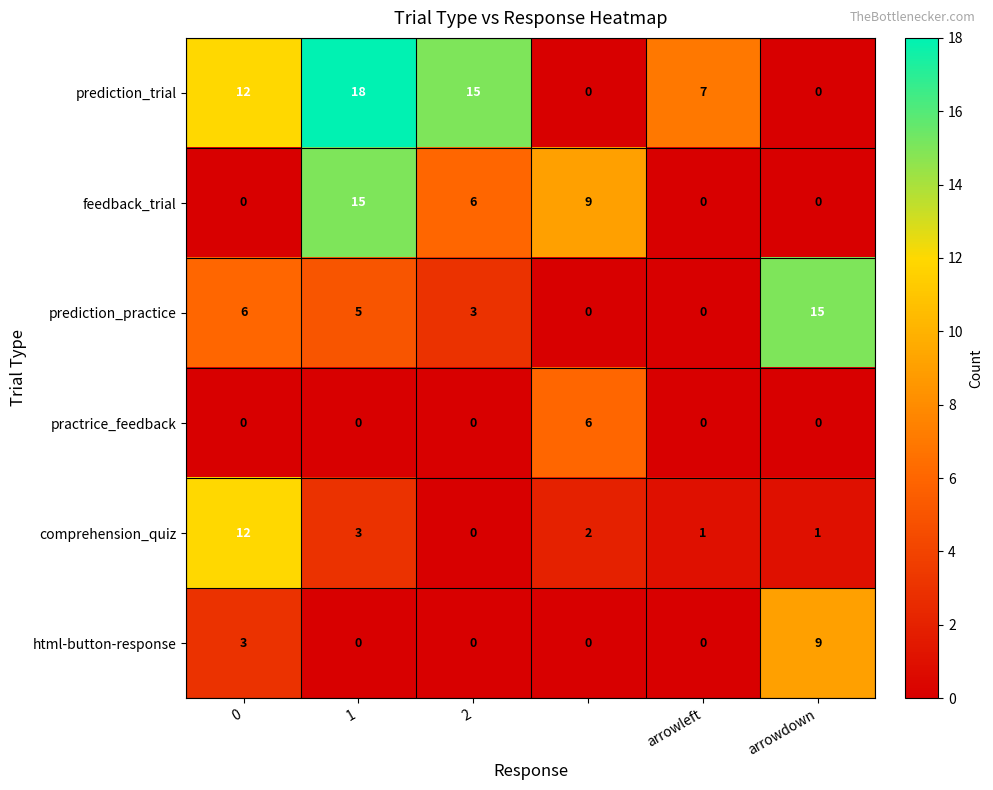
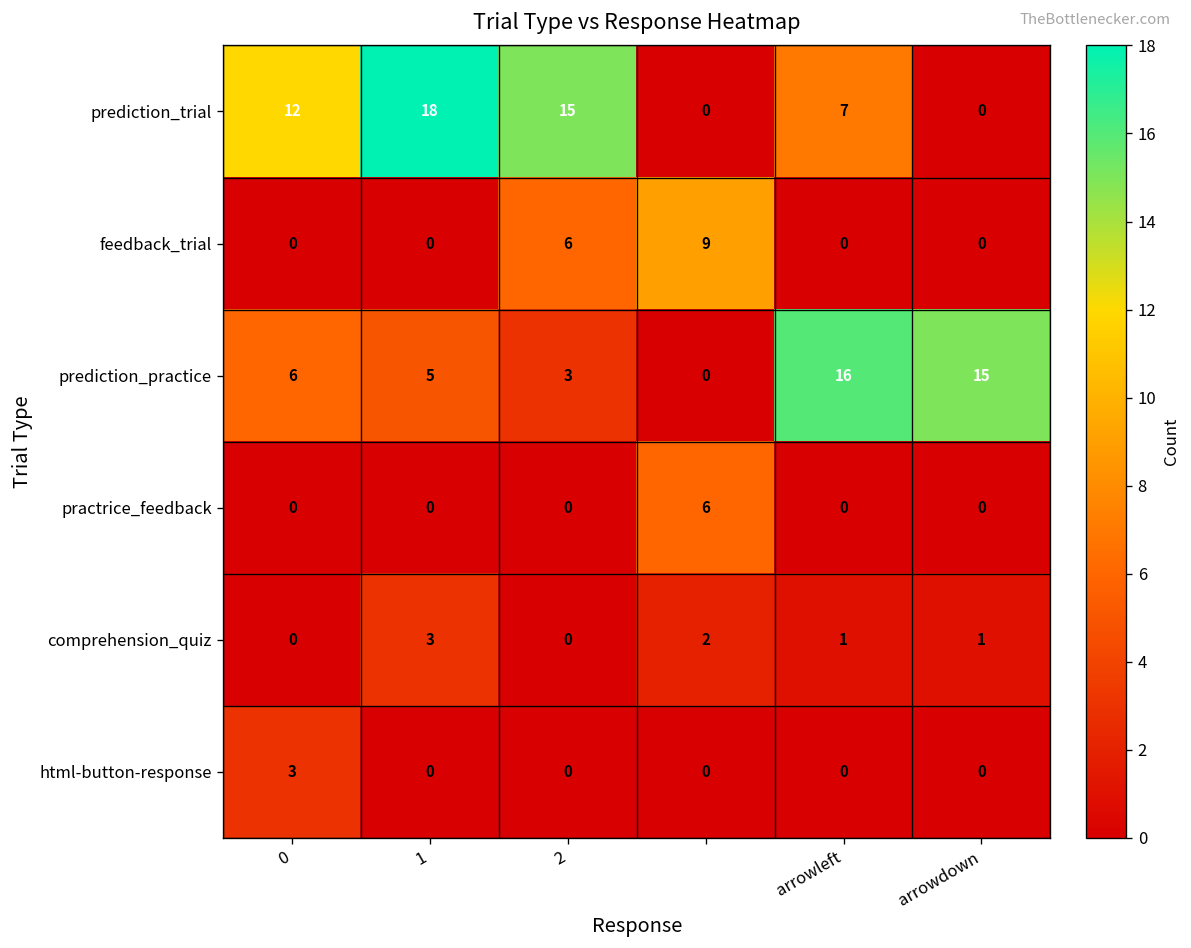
feedback_trial, 1: 15 -> 0
prediction_practice, arrowleft: 0 -> 16
comprehension_quiz, 0: 12 -> 0
html-button-response, arrowdown: 9 -> 0
